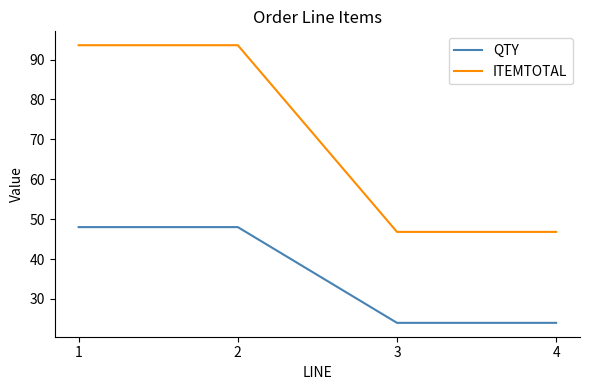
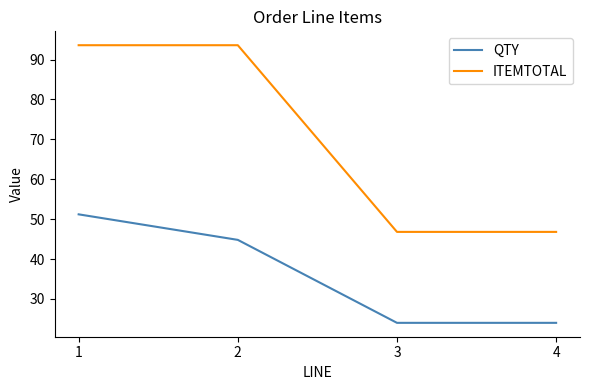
QTY, 1: 48 -> 51
QTY, 2: 48 -> 45
